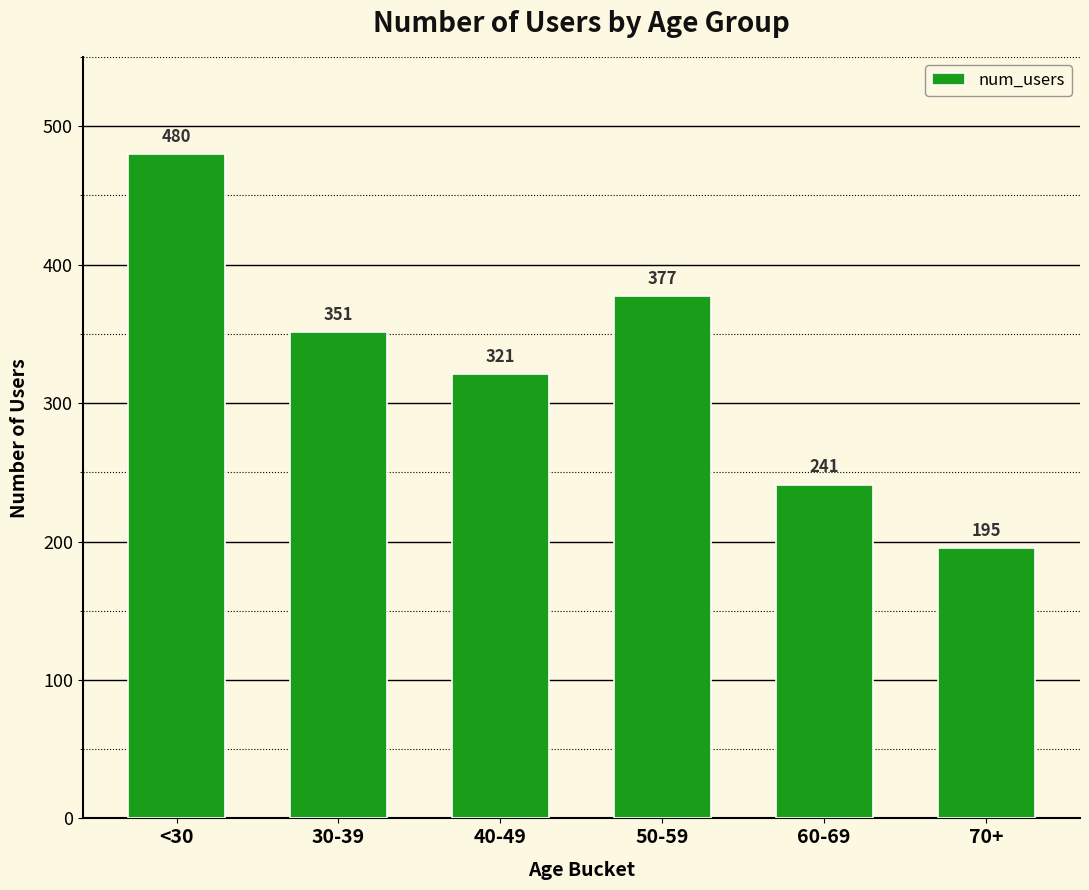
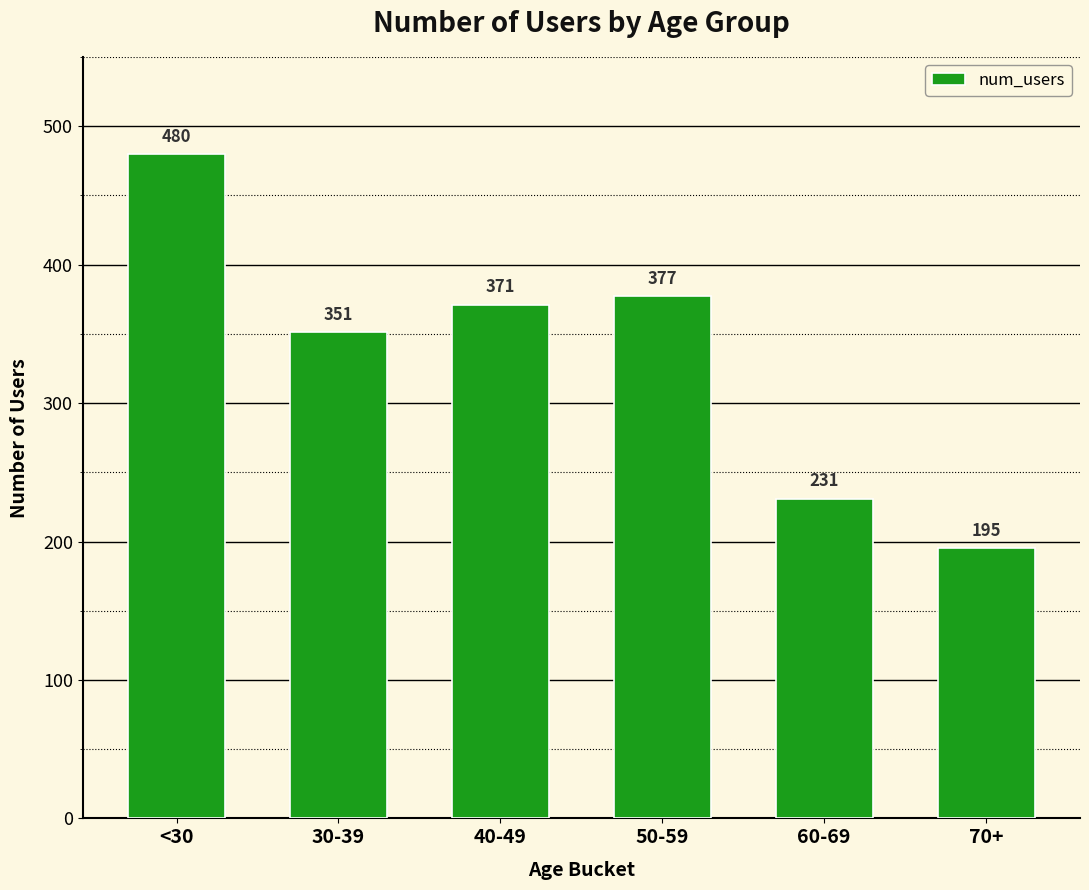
40-49: 321 -> 371
60-69: 241 -> 231
